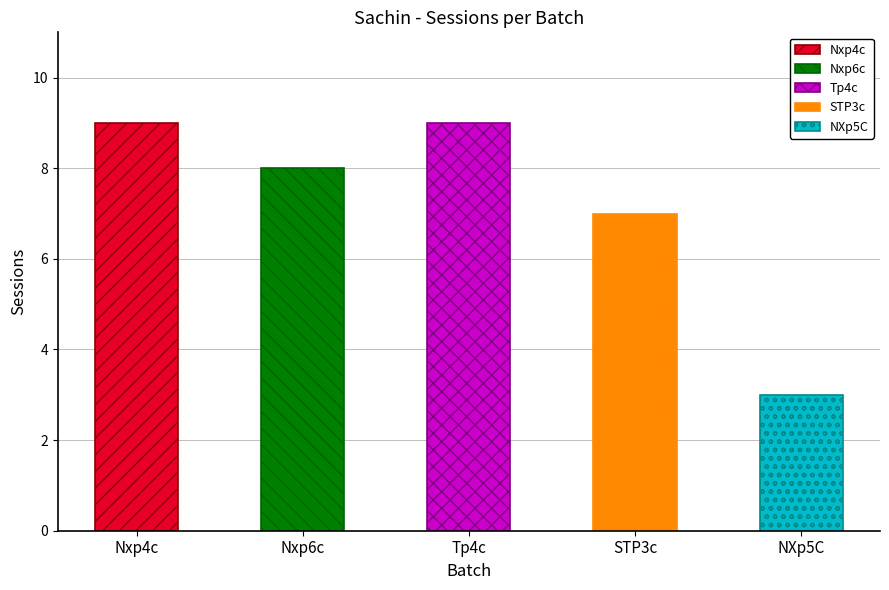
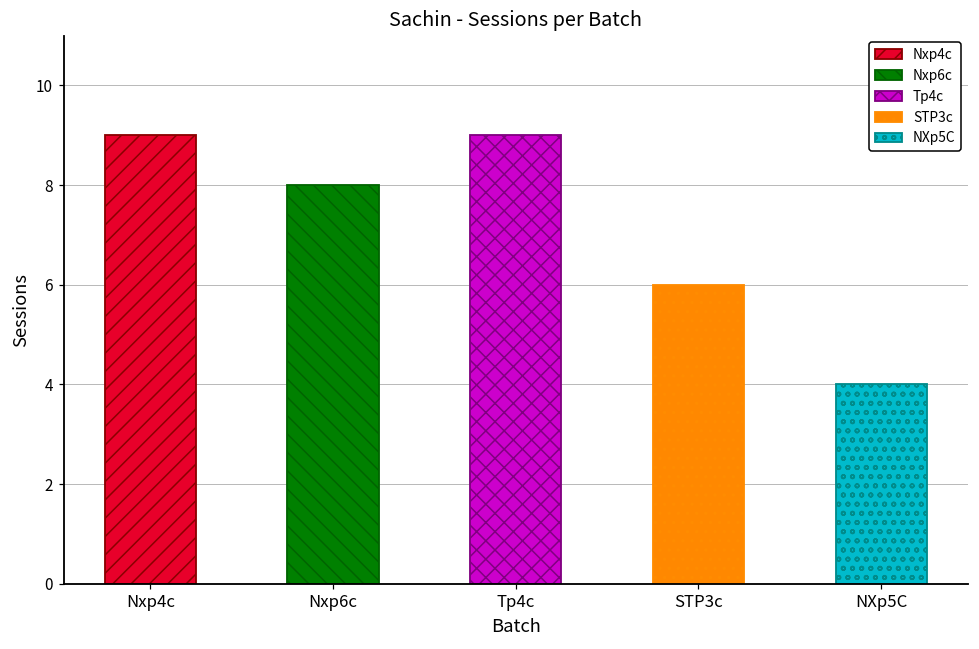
STP3c: 7 -> 6
NXp5C: 3 -> 4
